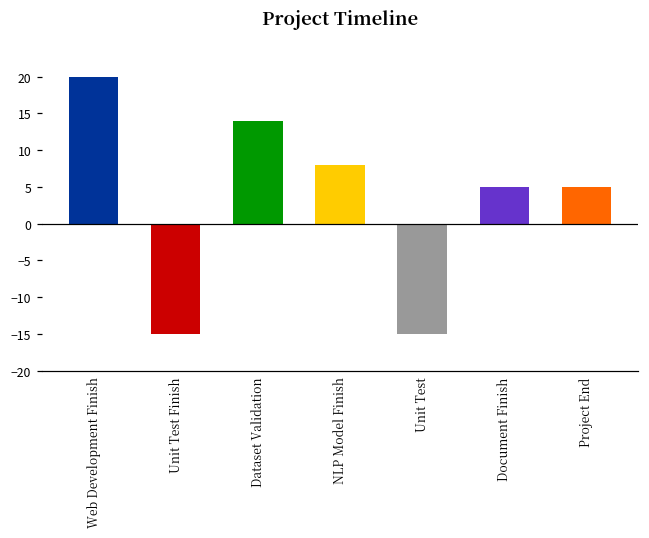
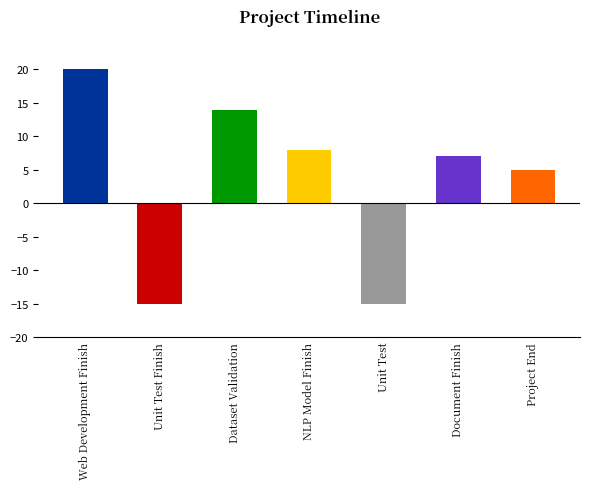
Document Finish: 5 -> 7
